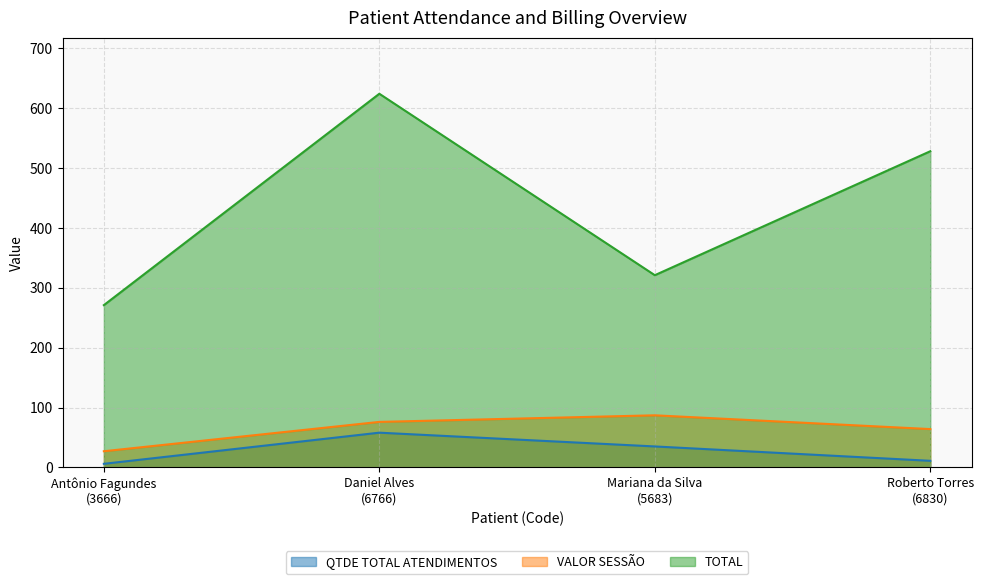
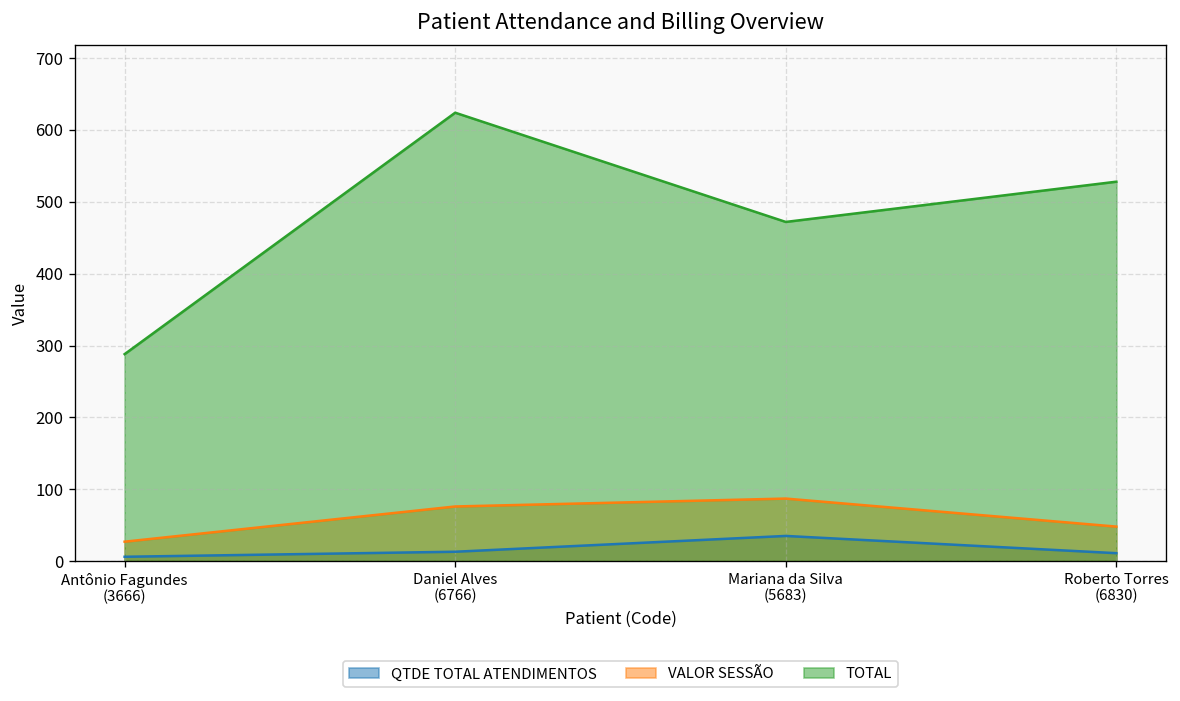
TOTAL, Antônio Fagundes (3666): 270 -> 290
QTDE TOTAL ATENDIMENTOS, Daniel Alves (6766): 60 -> 10
TOTAL, Mariana da Silva (5683): 320 -> 470
VALOR SESSÃO, Roberto Torres (6830): 60 -> 50
